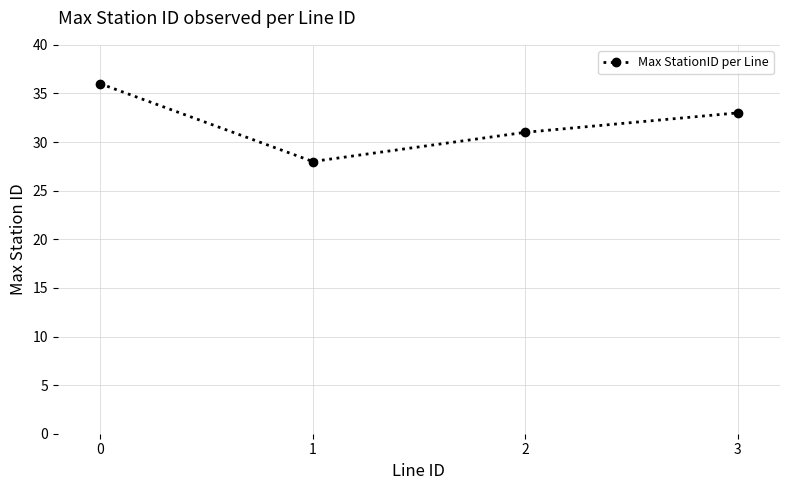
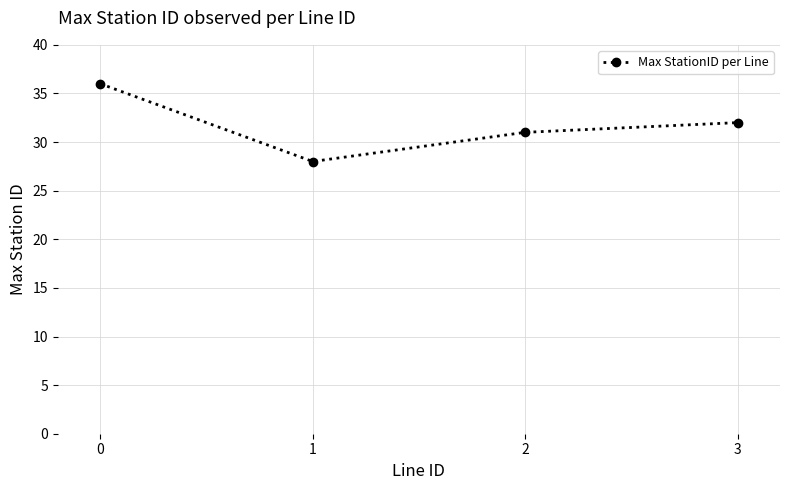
3: 33 -> 32
